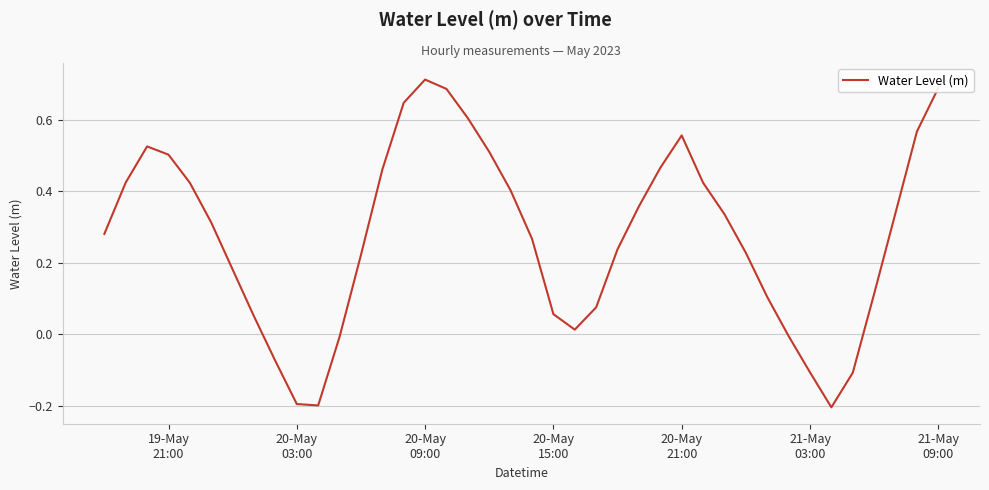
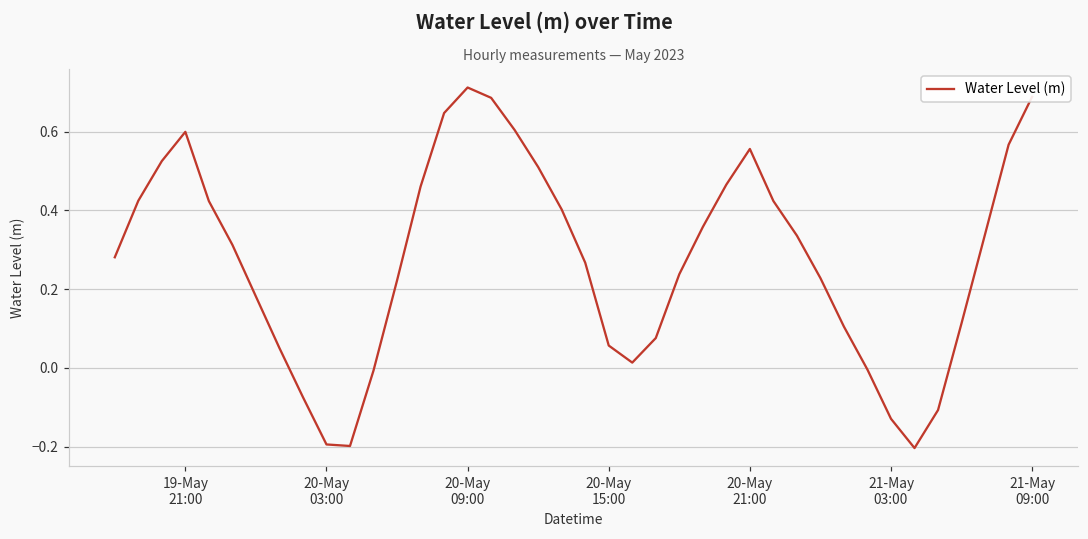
19-May 21:00: 0.50 -> 0.60
21-May 03:00: -0.11 -> -0.13
